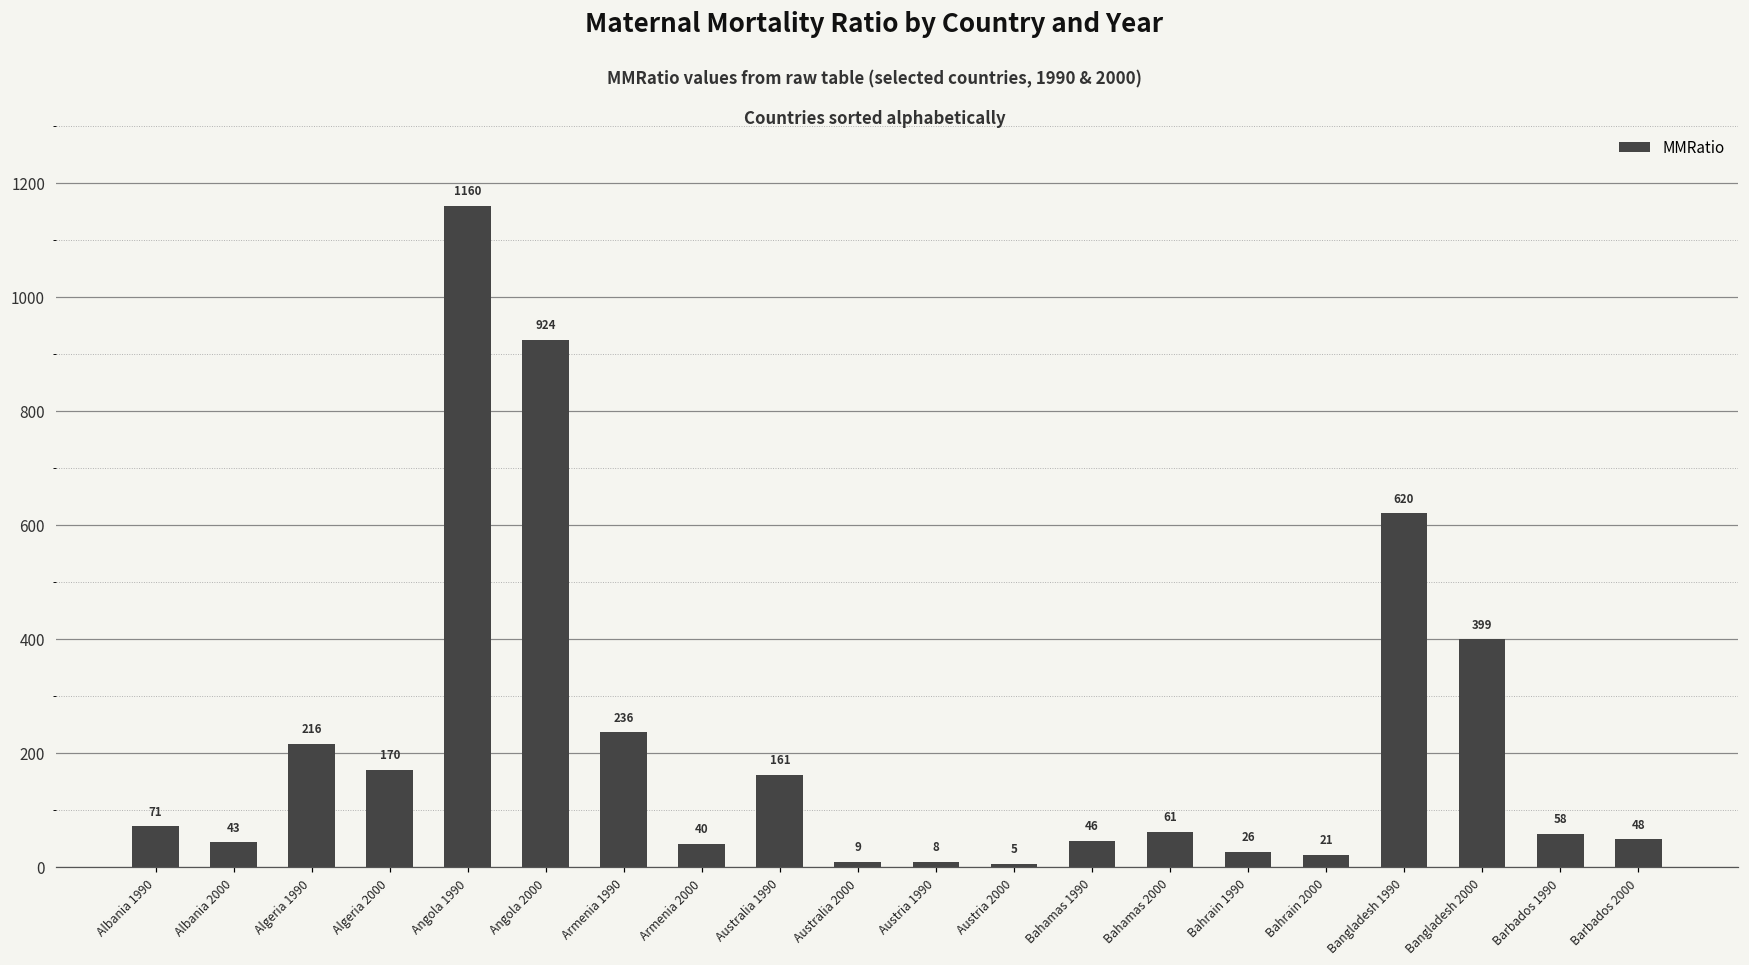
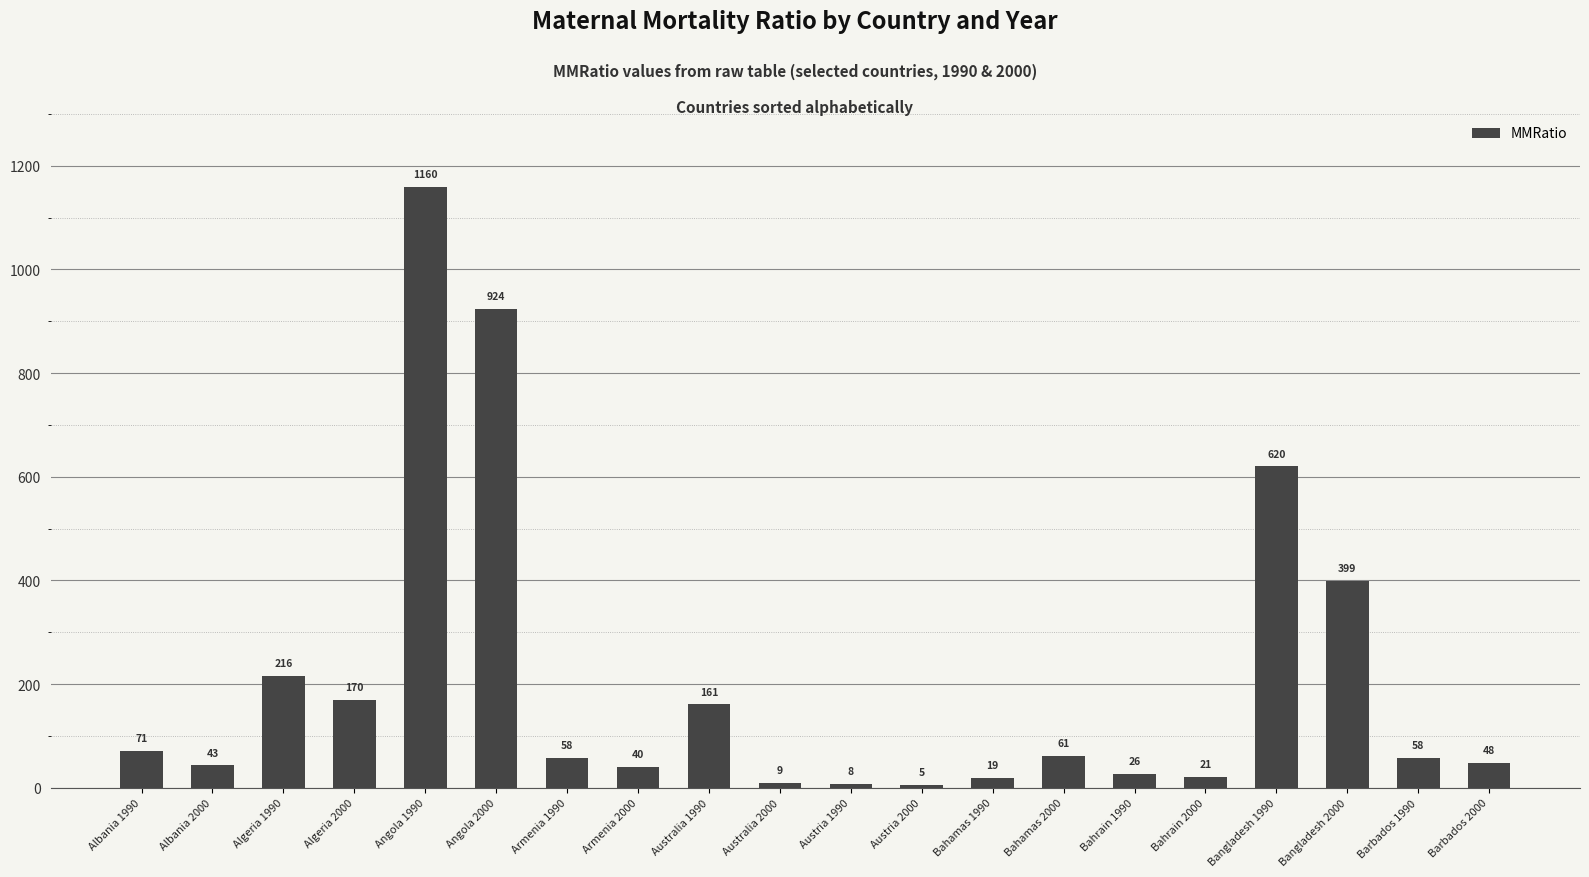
Armenia 1990: 236 -> 58
Bahamas 1990: 46 -> 19
